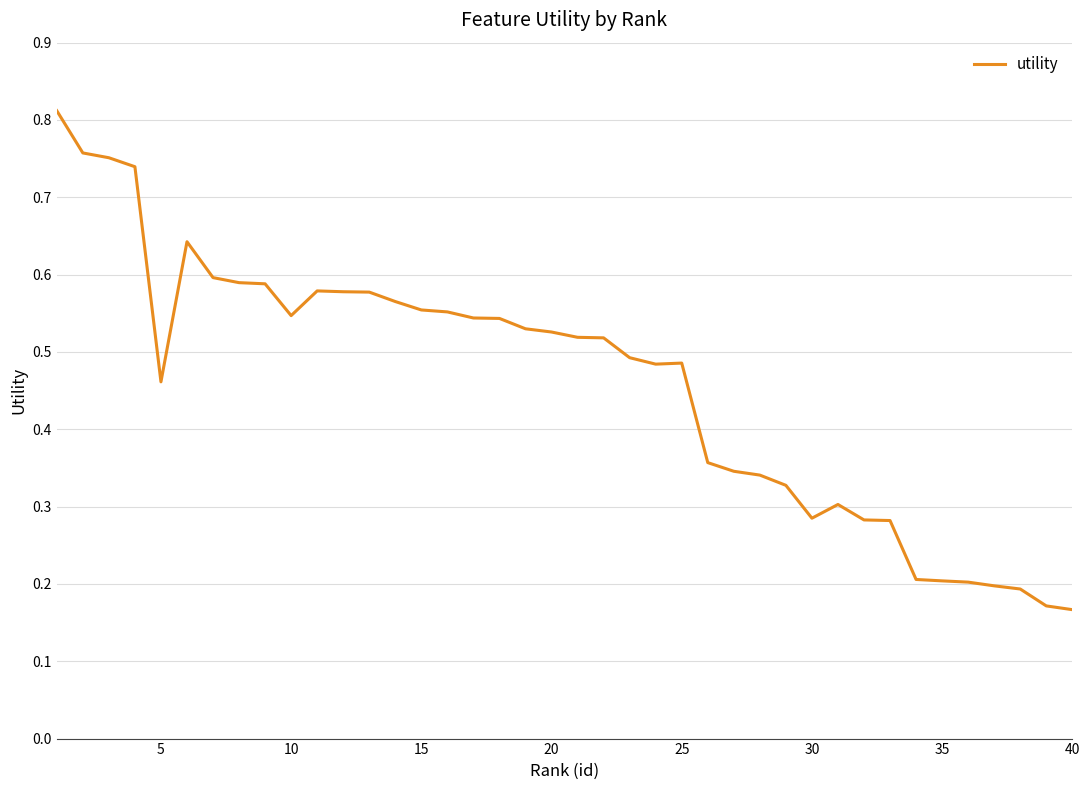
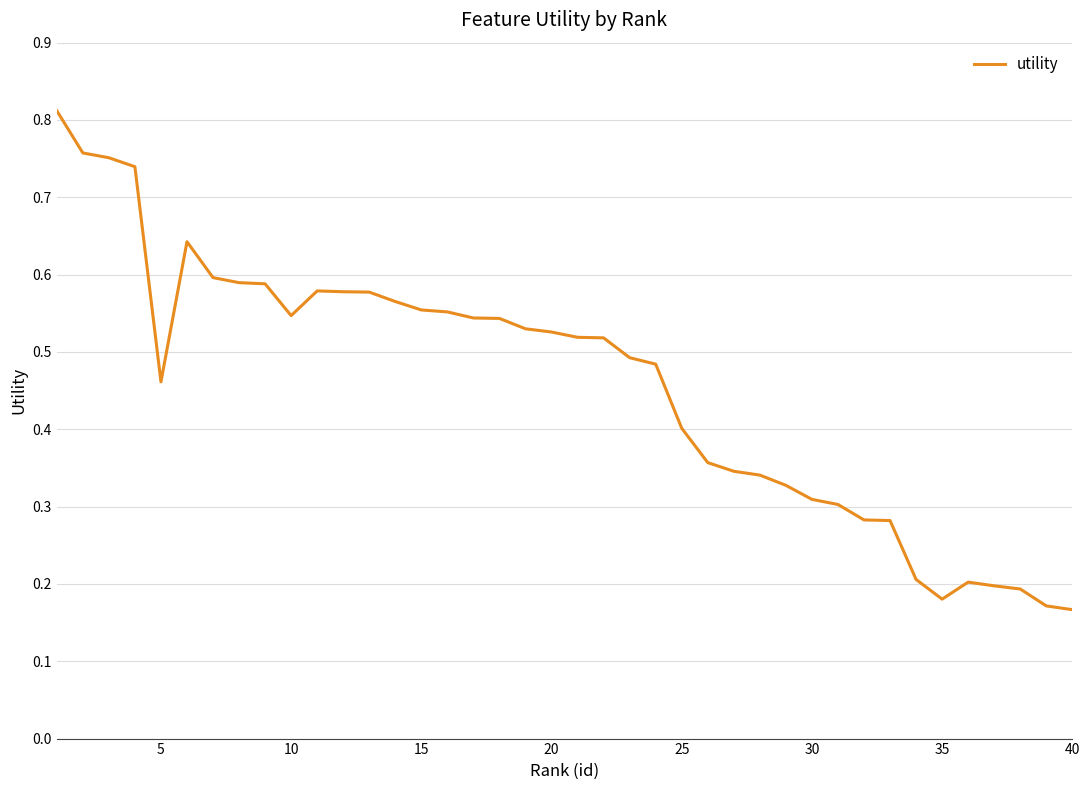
25: 0.49 -> 0.40
30: 0.29 -> 0.31
35: 0.20 -> 0.18
